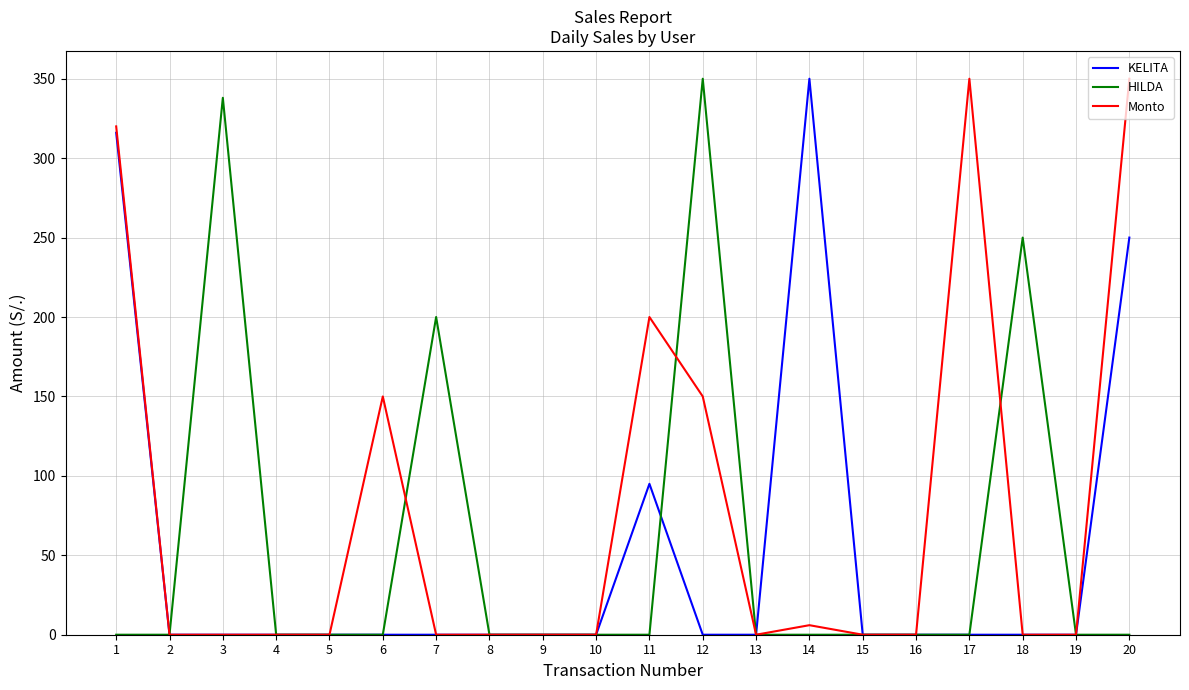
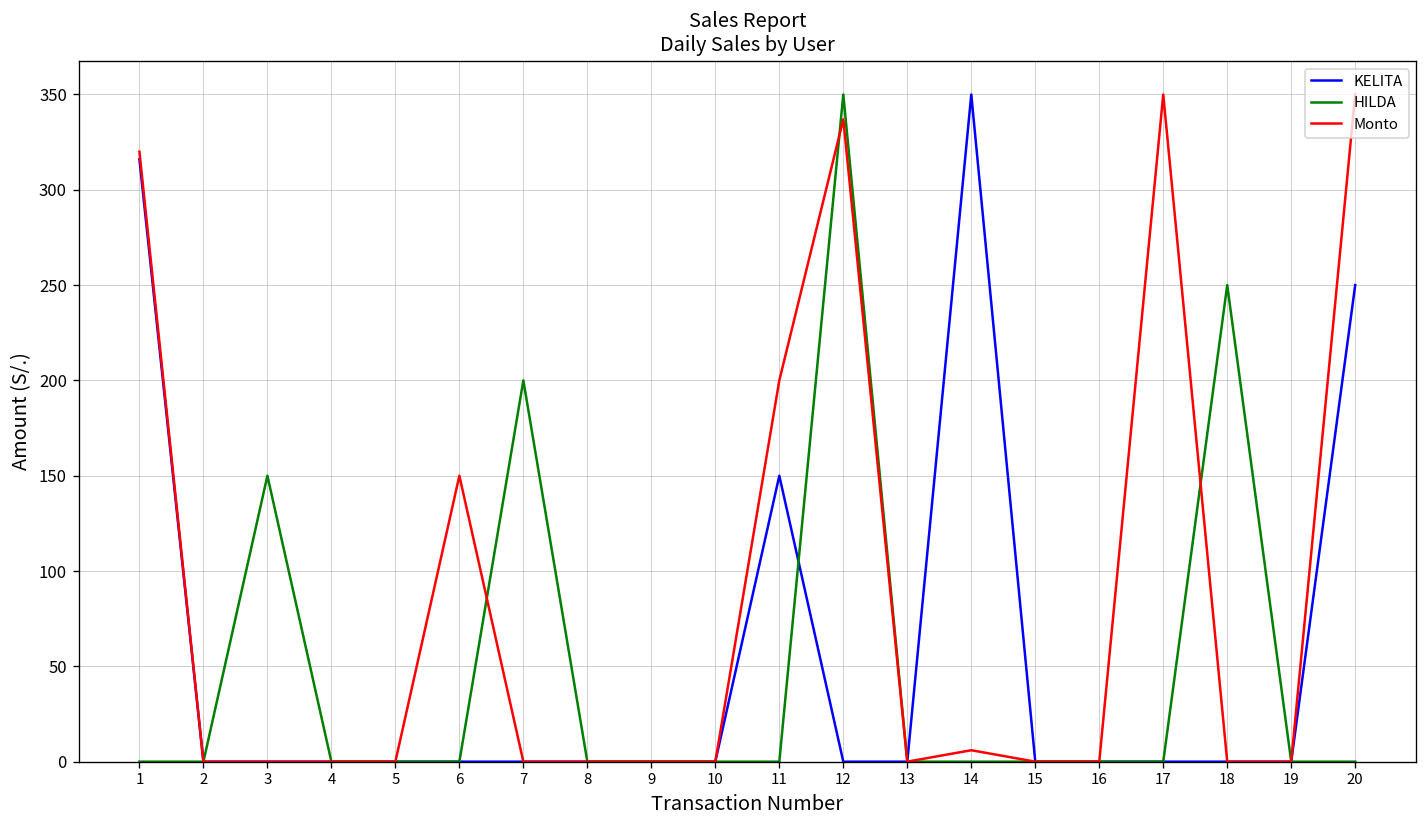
HILDA, 3: 338 -> 150
KELITA, 11: 95 -> 150
Monto, 12: 150 -> 337
